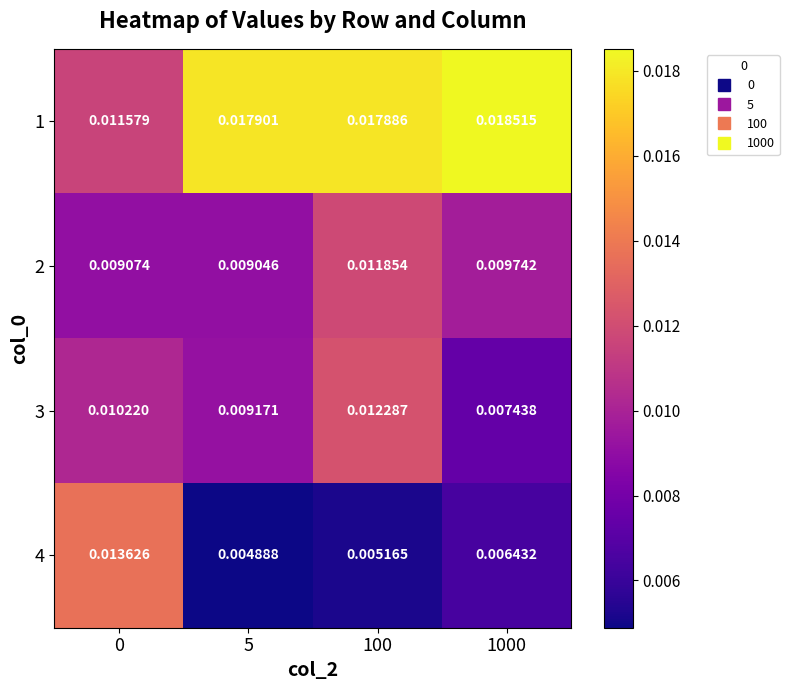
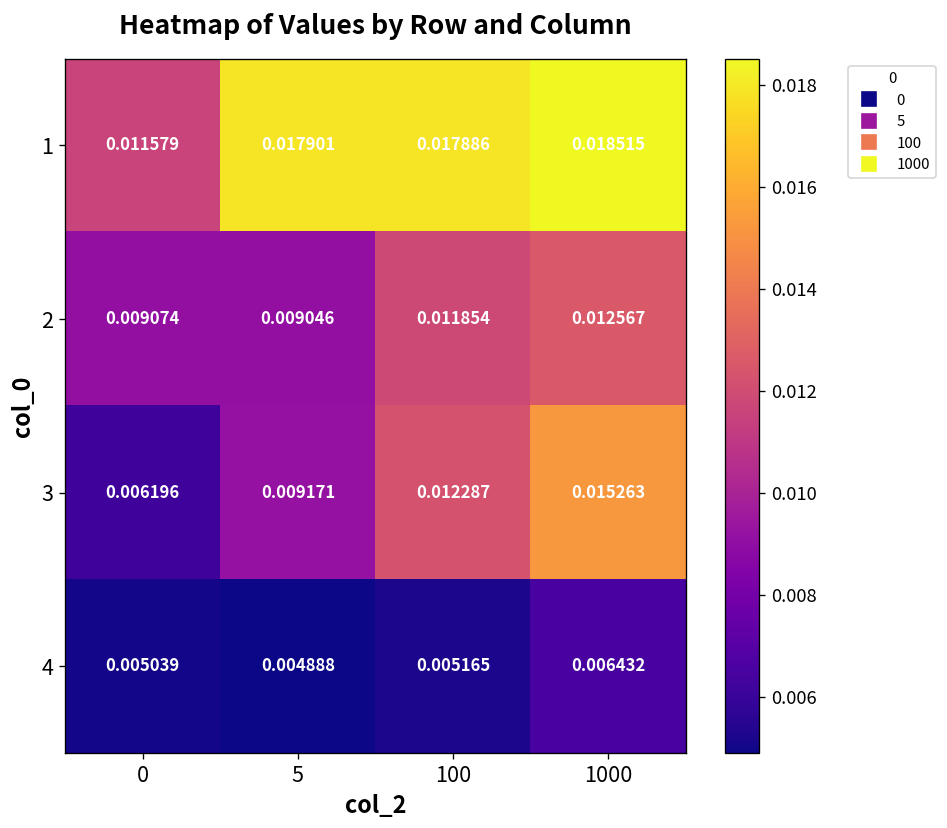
2, 1000: 0.009742 -> 0.012567
3, 0: 0.010220 -> 0.006196
3, 1000: 0.007438 -> 0.015263
4, 0: 0.013626 -> 0.005039
